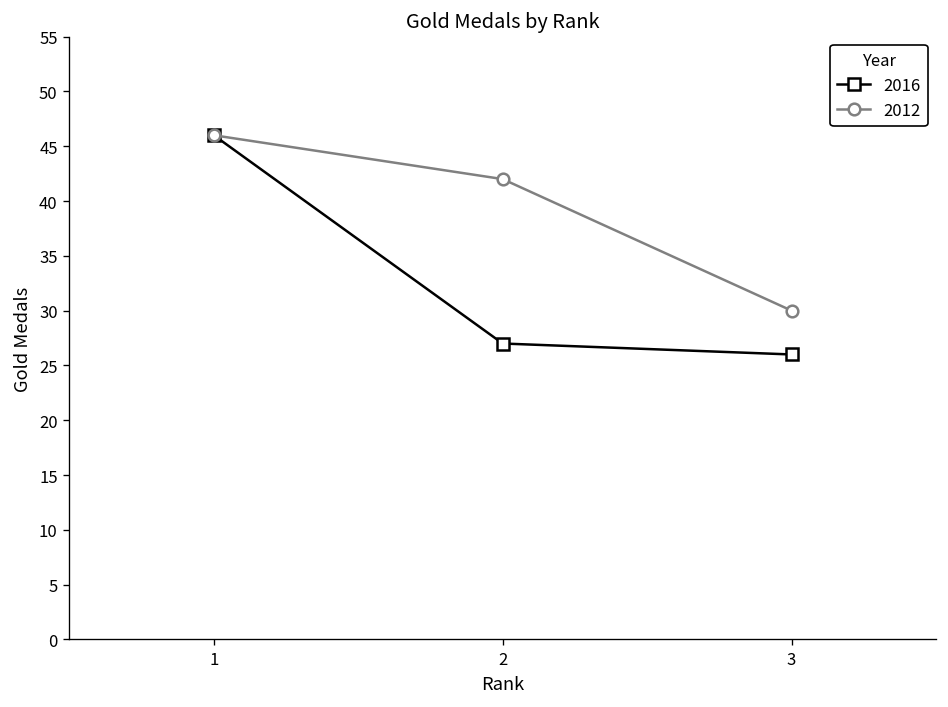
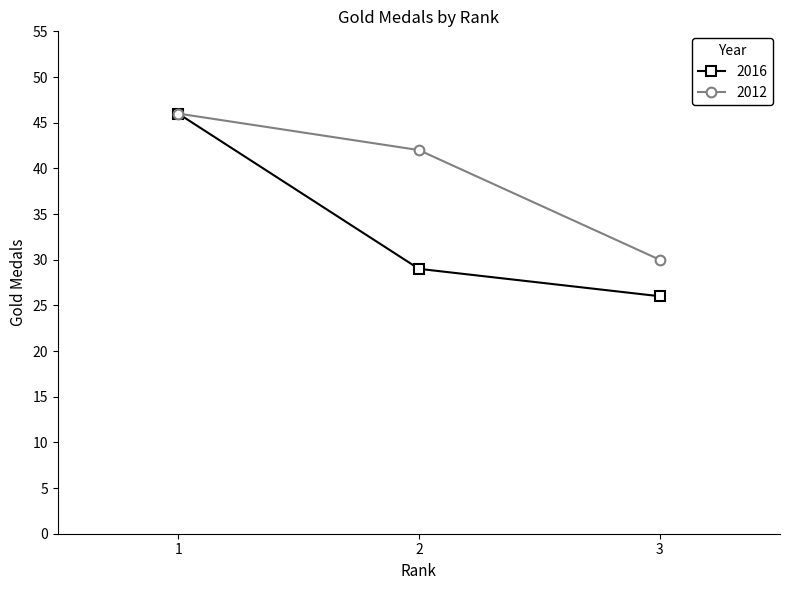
2016, 2: 27 -> 29
